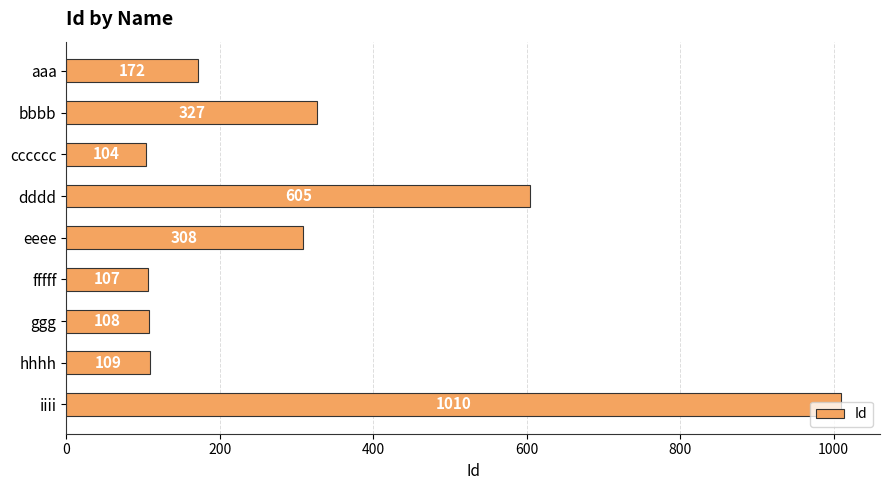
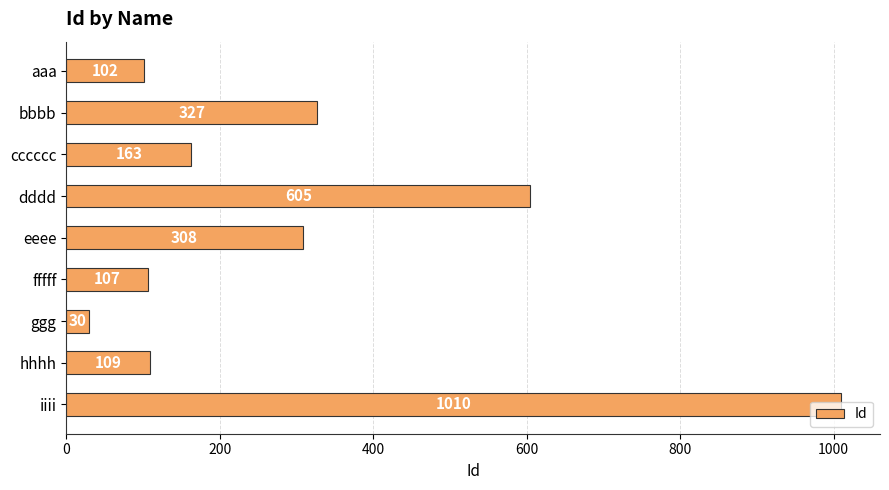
aaa: 172 -> 102
cccccc: 104 -> 163
ggg: 108 -> 30
